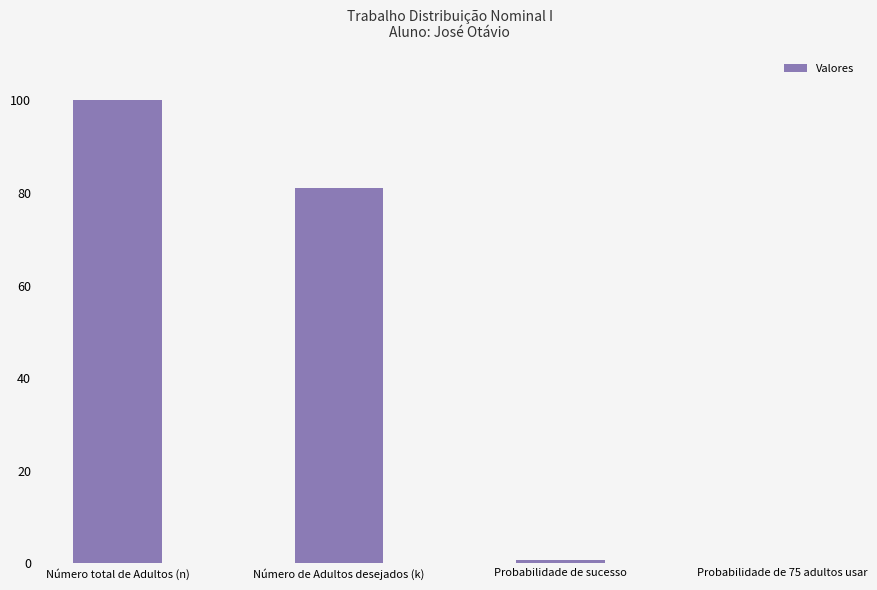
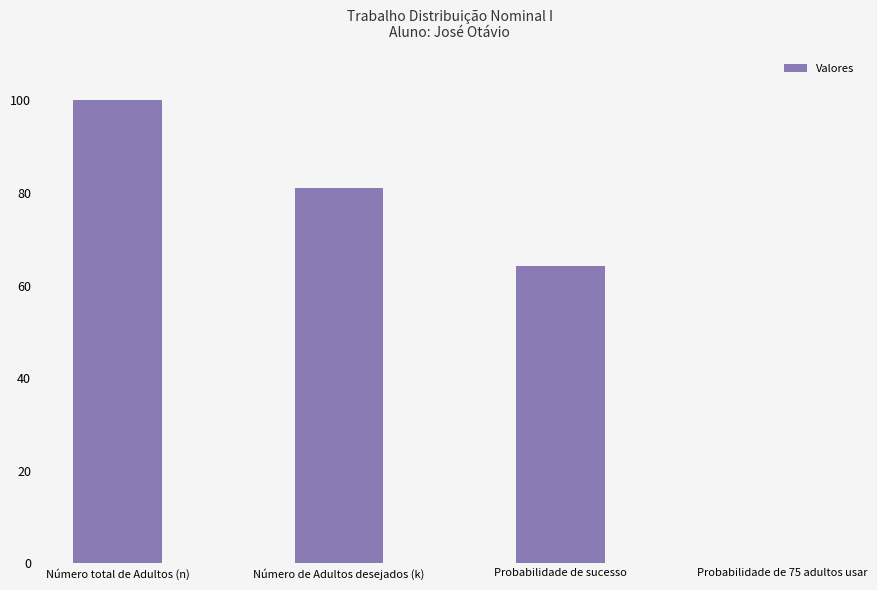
Probabilidade de sucesso: 1 -> 64
